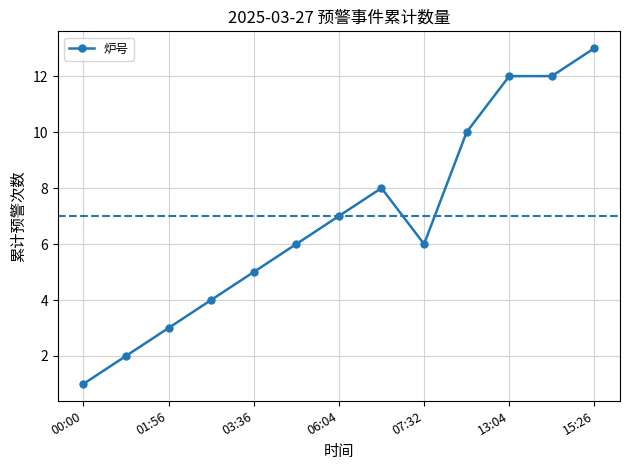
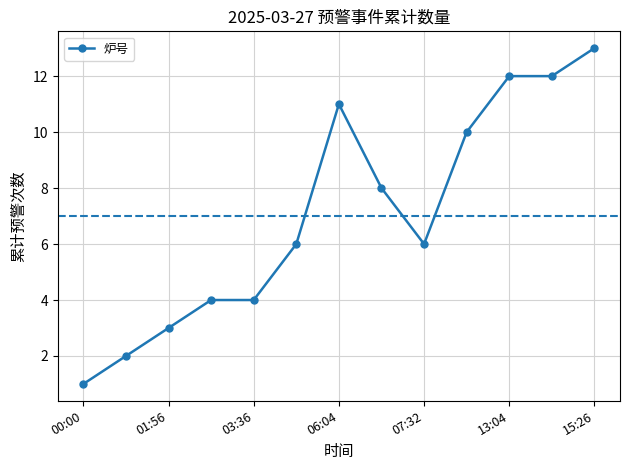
03:36: 5 -> 4
06:04: 7 -> 11
